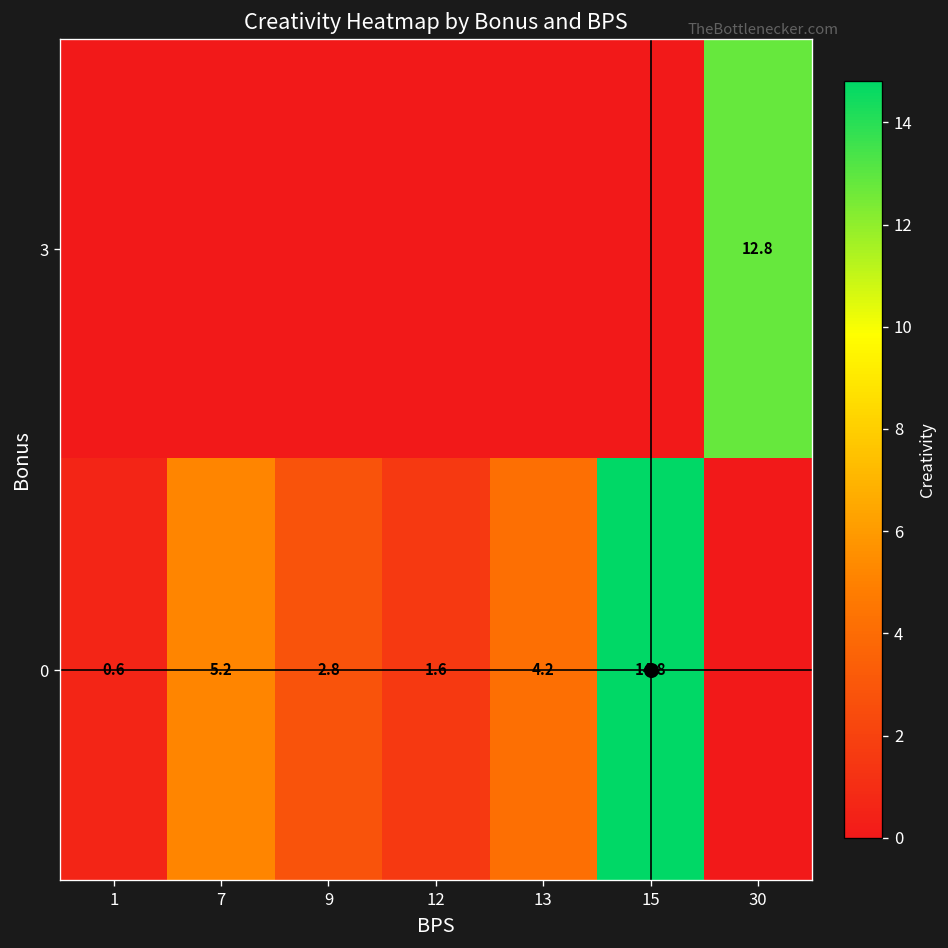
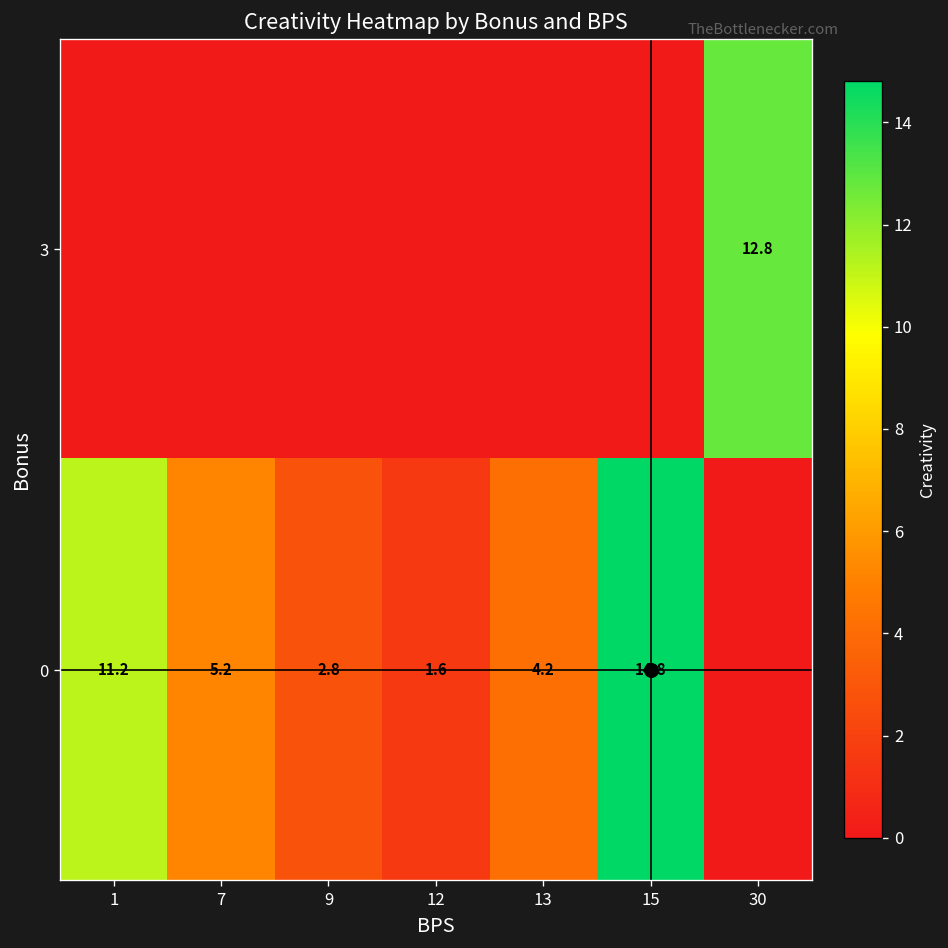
0, 1: 0.6 -> 11.2
